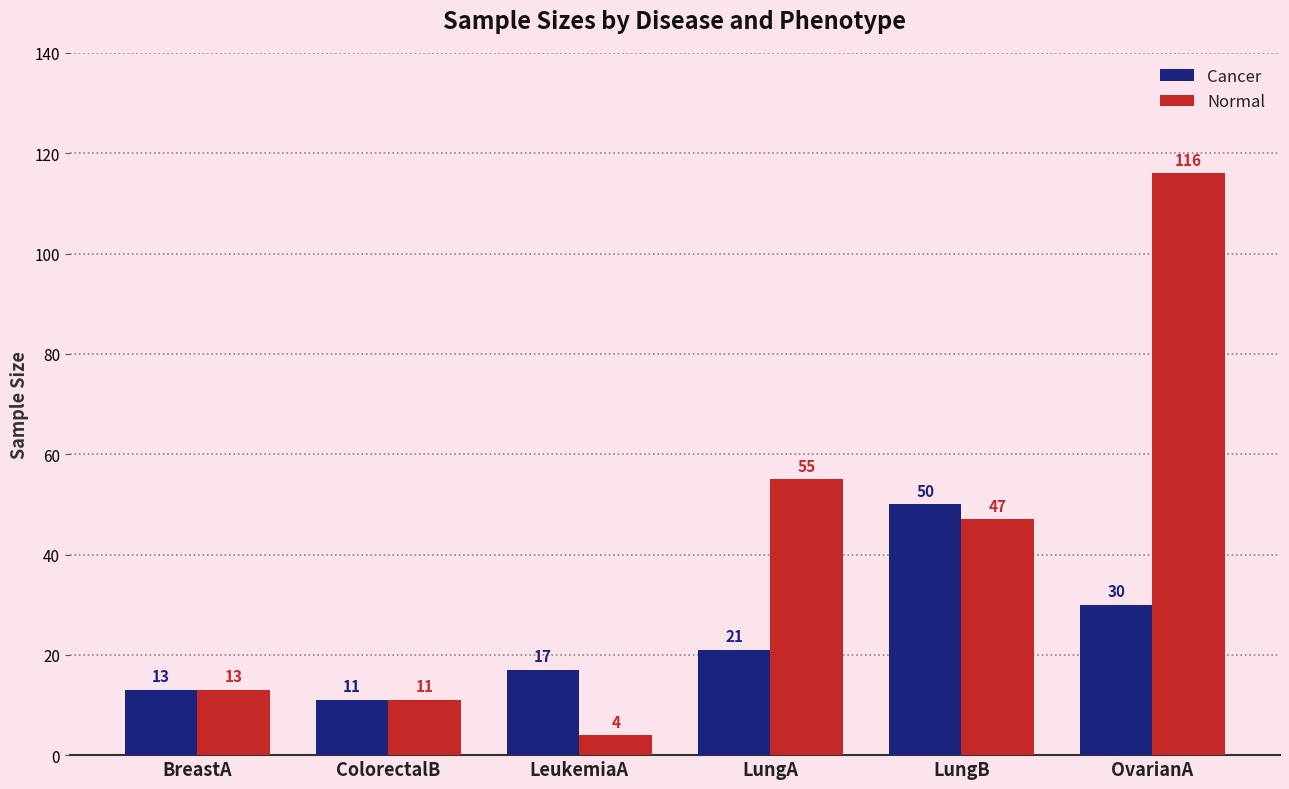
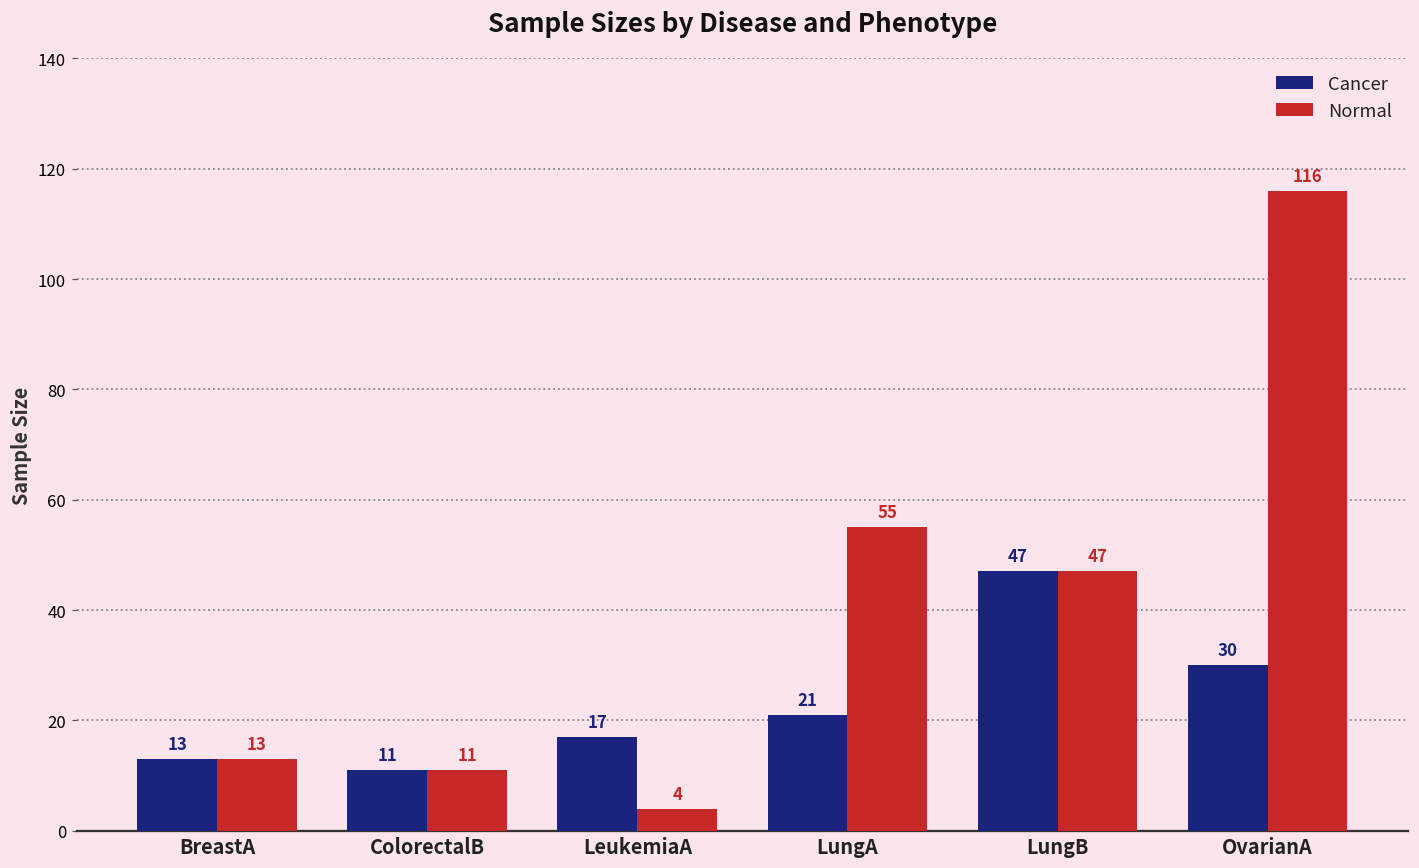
Cancer, LungB: 50 -> 47
